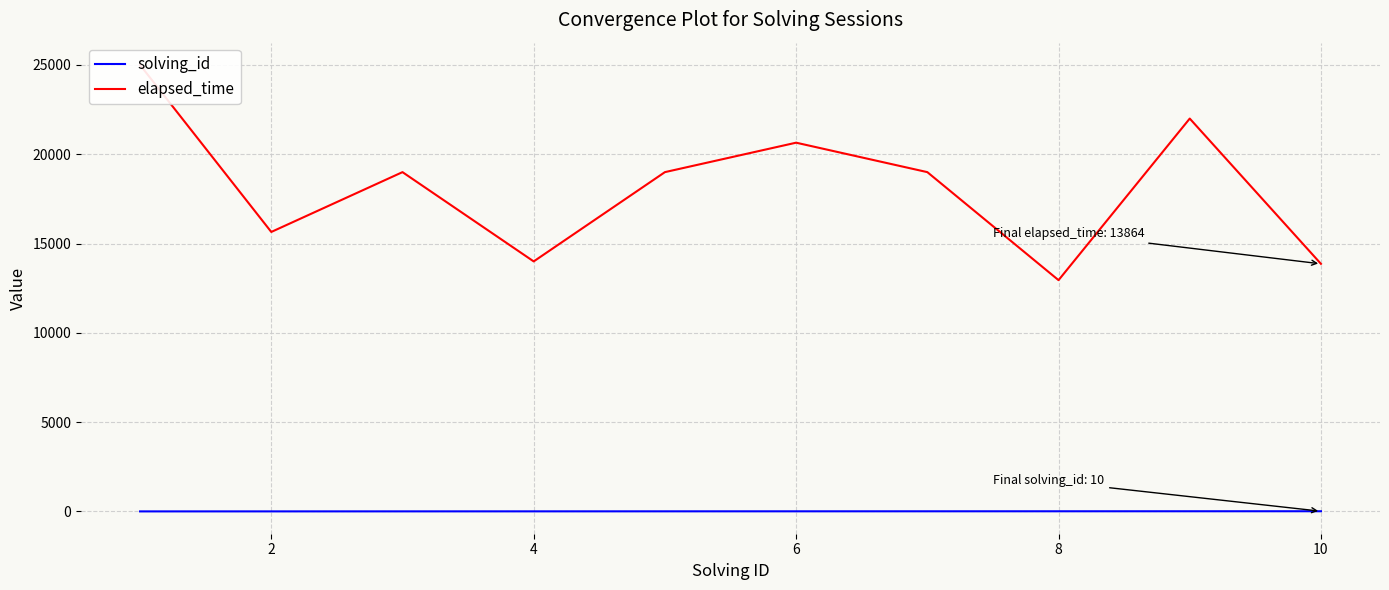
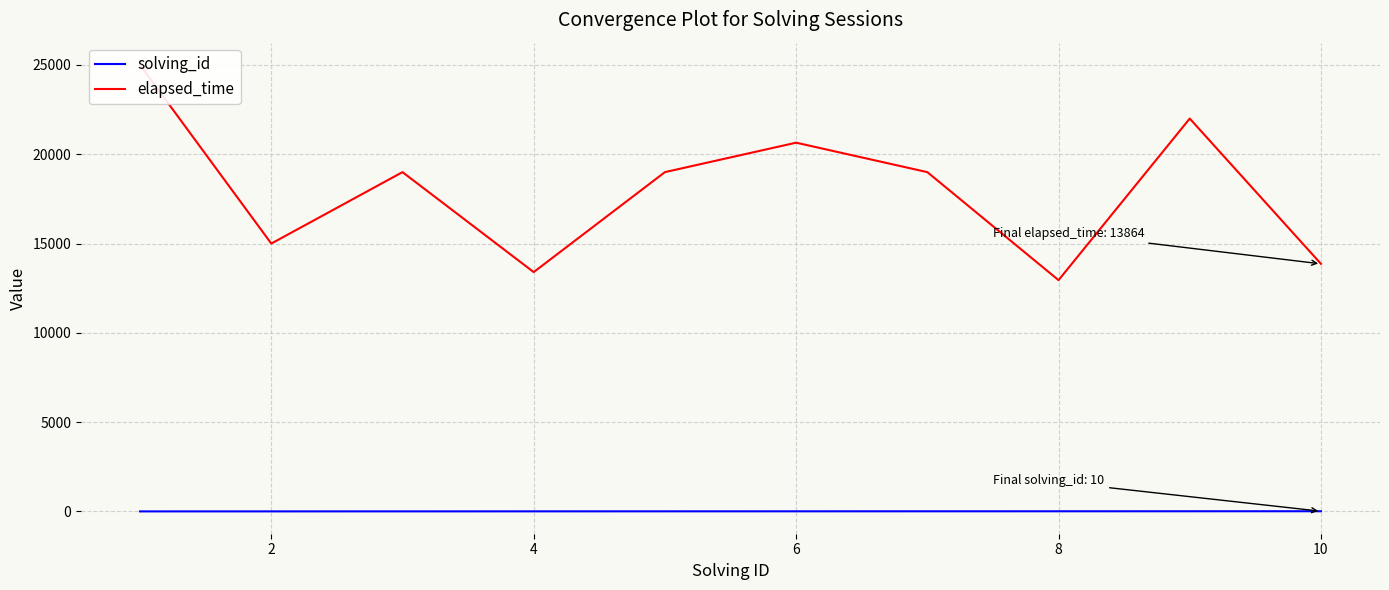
elapsed_time, 2: 15700 -> 15000
elapsed_time, 4: 14000 -> 13400
